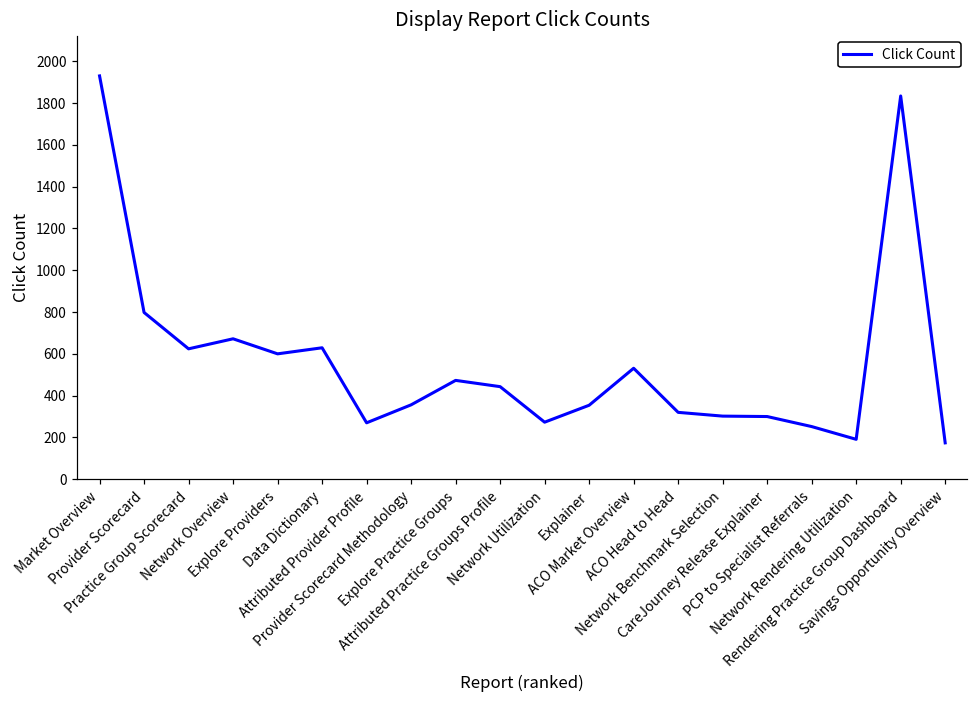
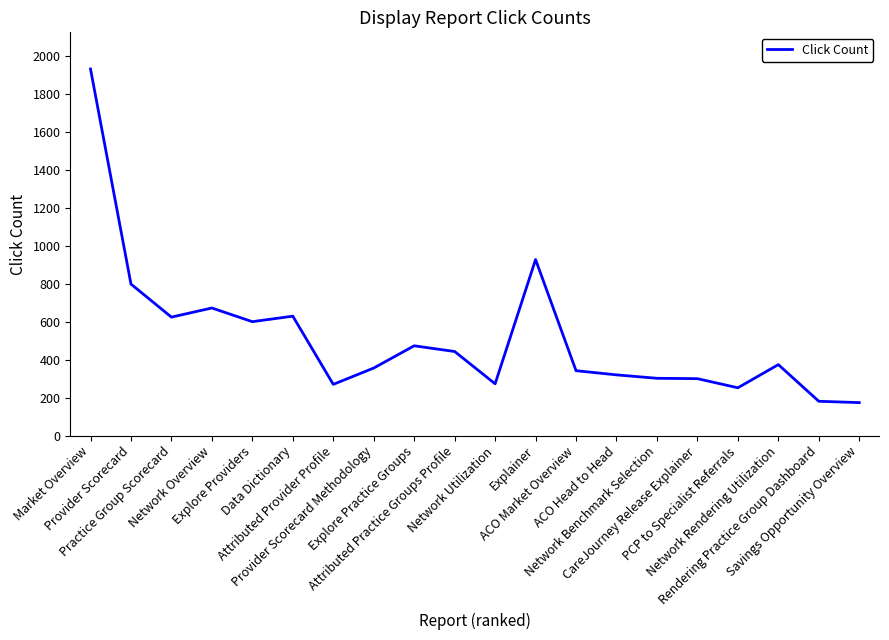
Explainer: 350 -> 930
ACO Market Overview: 530 -> 340
Network Rendering Utilization: 190 -> 370
Rendering Practice Group Dashboard: 1830 -> 180
